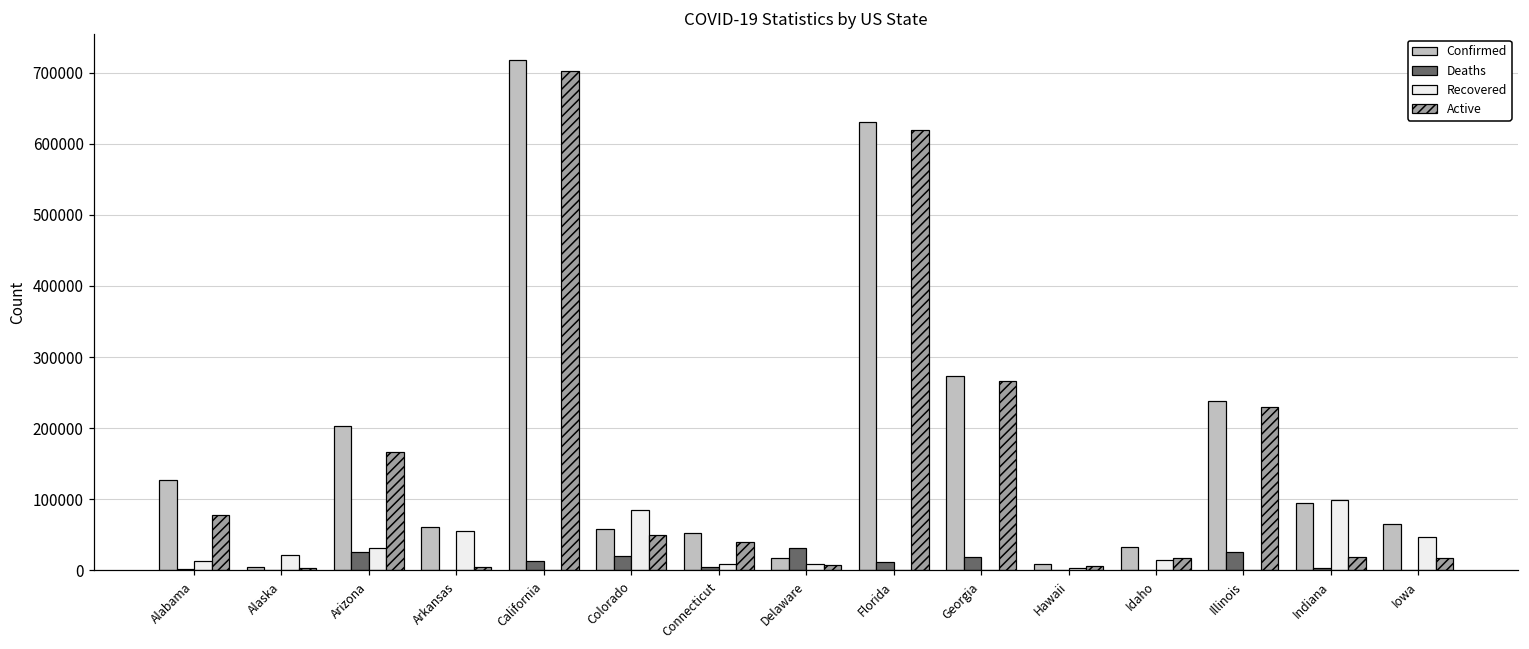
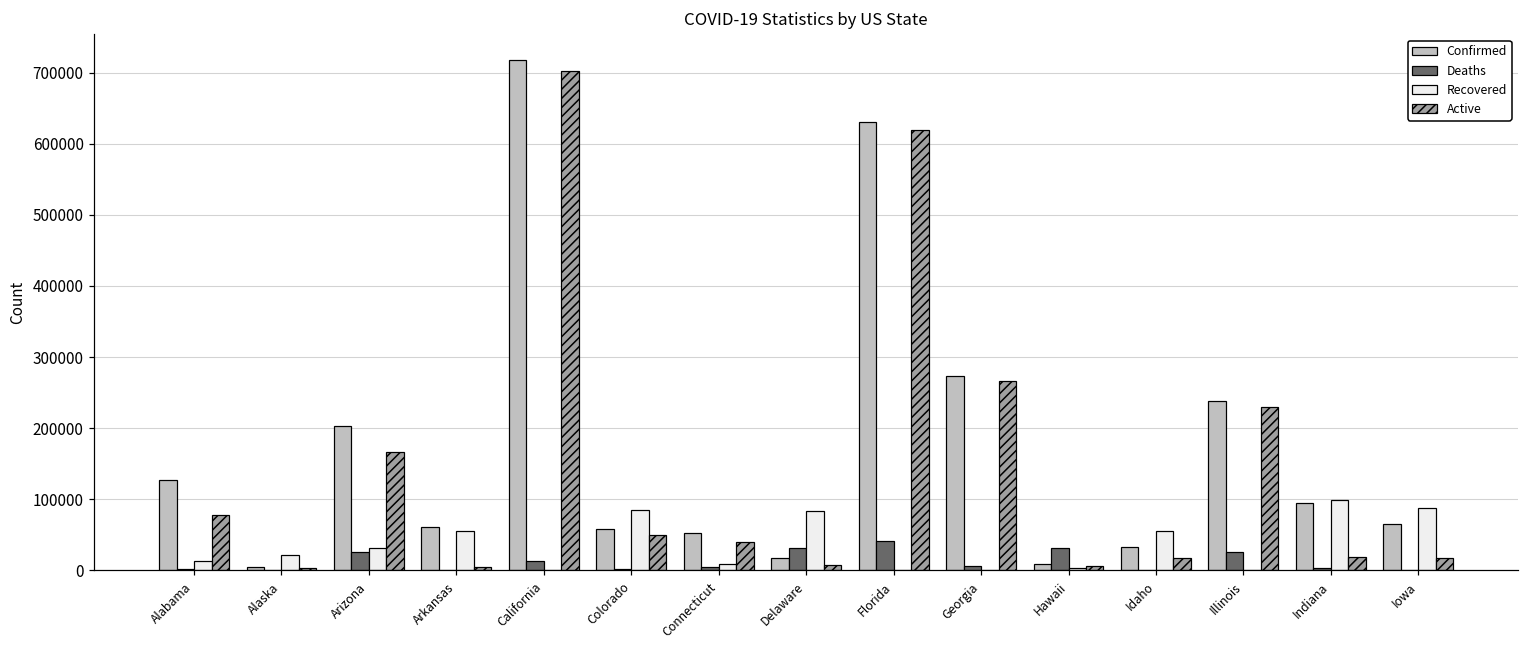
Deaths, Colorado: 20000 -> 0
Recovered, Delaware: 10000 -> 80000
Deaths, Florida: 10000 -> 40000
Deaths, Georgia: 20000 -> 10000
Deaths, Hawaii: 0 -> 30000
Recovered, Idaho: 10000 -> 60000
Recovered, Iowa: 50000 -> 90000
